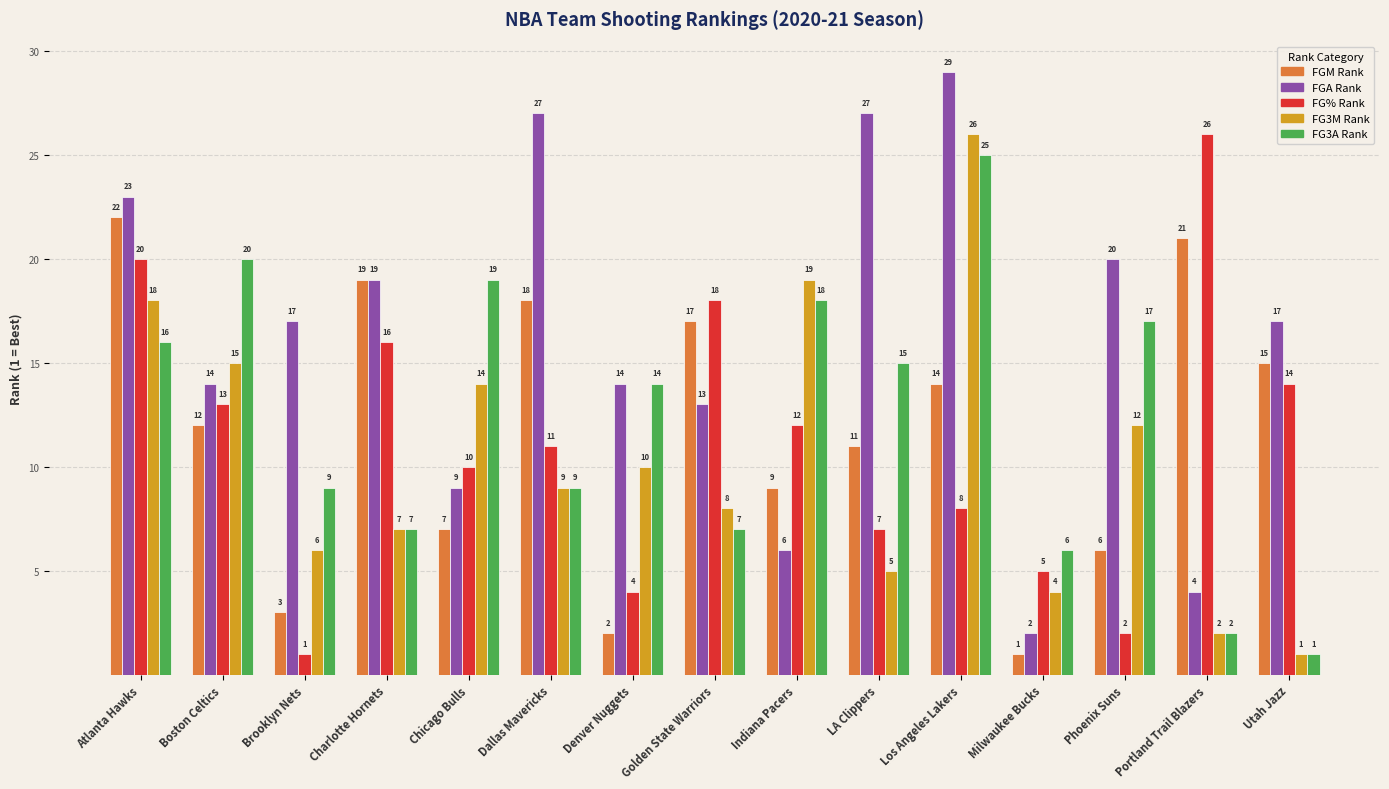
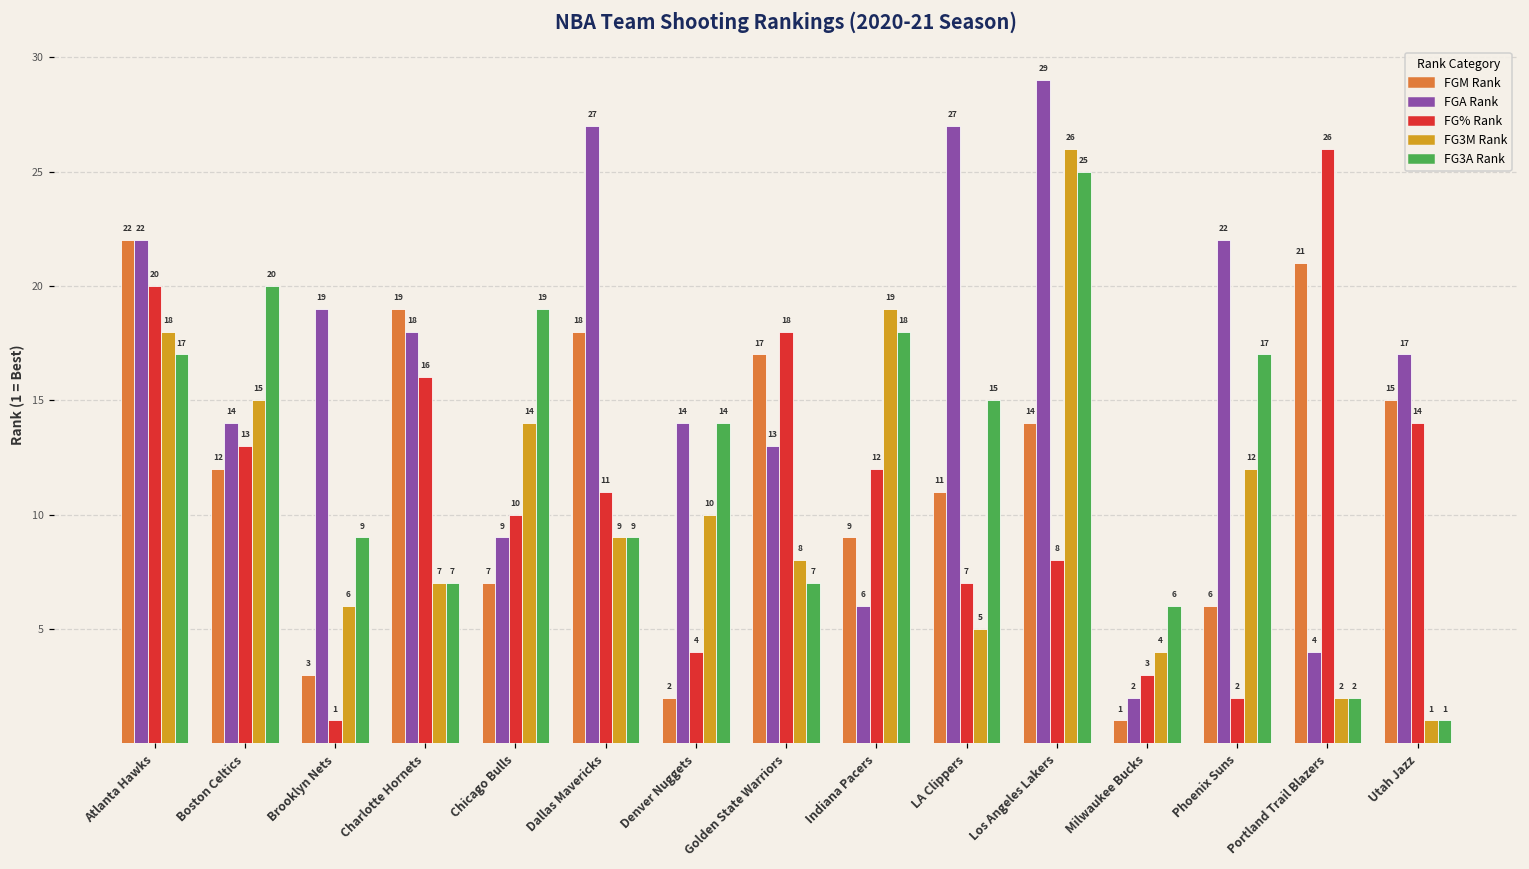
FGA Rank, Atlanta Hawks: 23 -> 22
FG3A Rank, Atlanta Hawks: 16 -> 17
FGA Rank, Brooklyn Nets: 17 -> 19
FGA Rank, Charlotte Hornets: 19 -> 18
FG% Rank, Milwaukee Bucks: 5 -> 3
FGA Rank, Phoenix Suns: 20 -> 22
